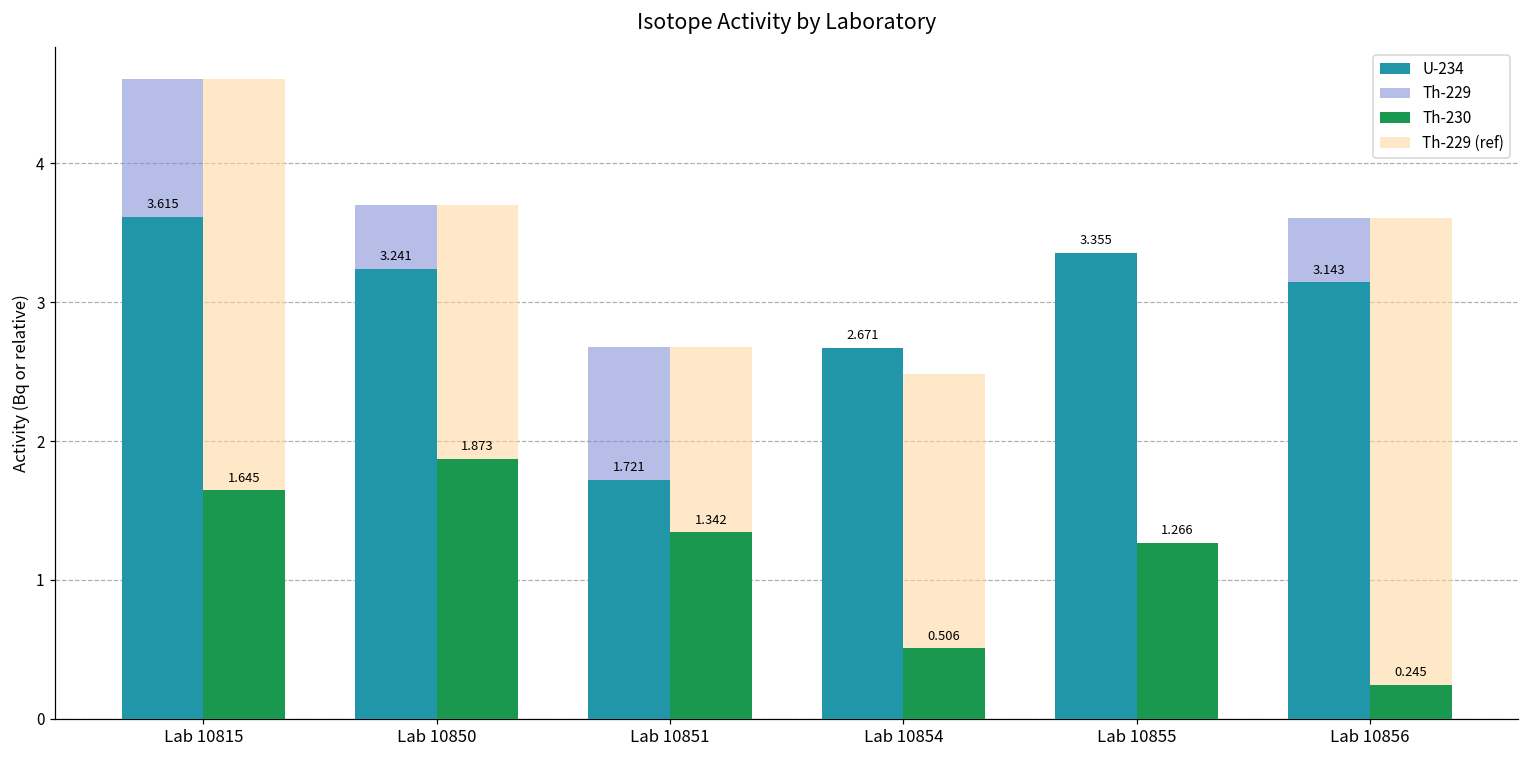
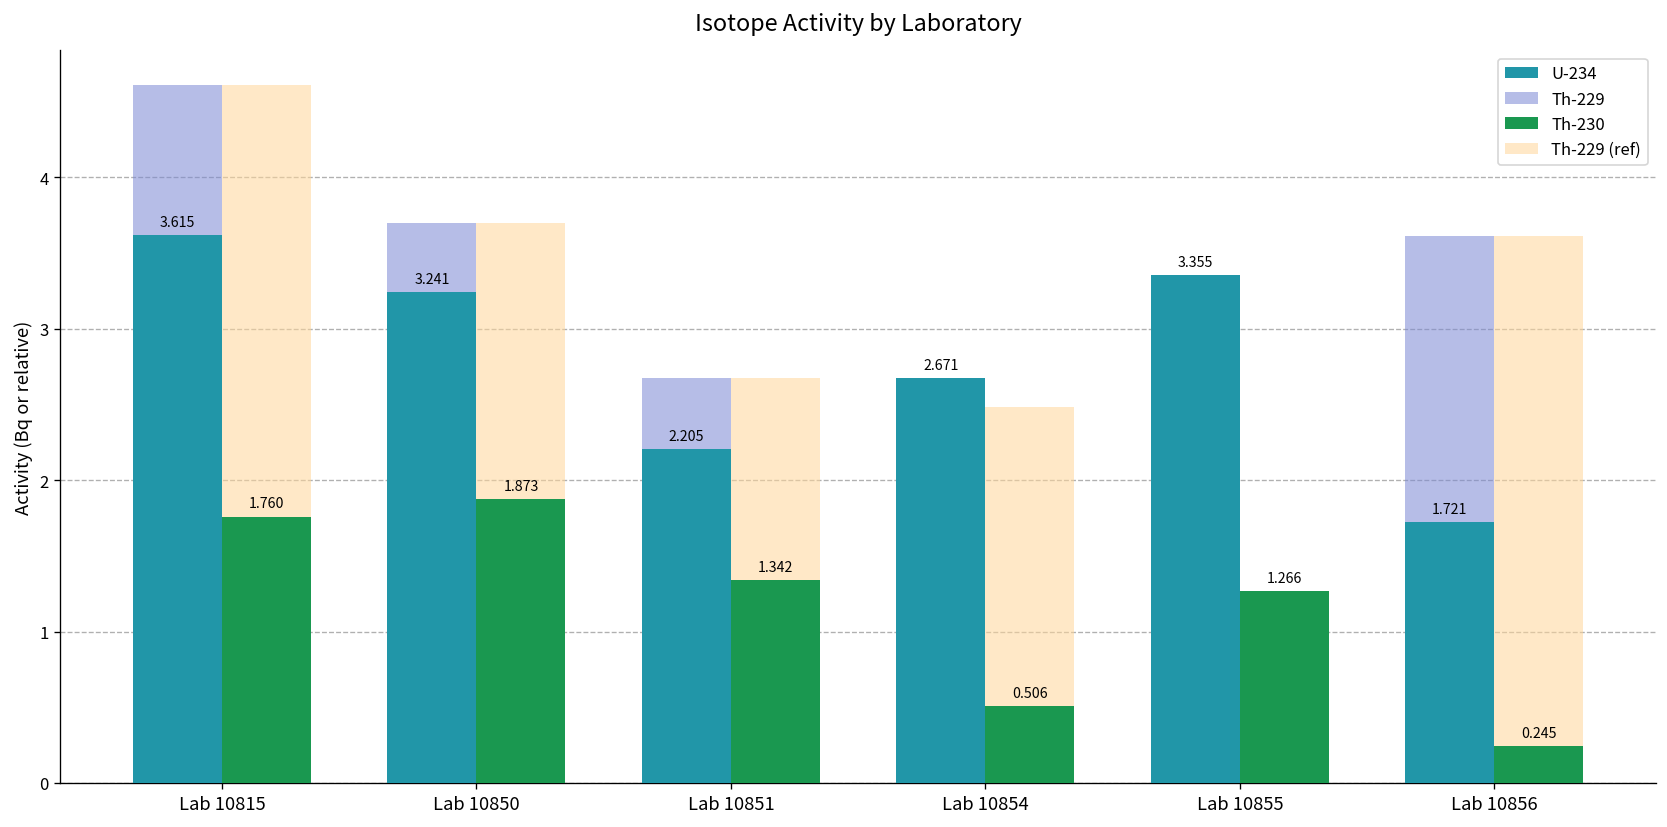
Th-230, Lab 10815: 1.645 -> 1.760
U-234, Lab 10851: 1.721 -> 2.205
U-234, Lab 10856: 3.143 -> 1.721
